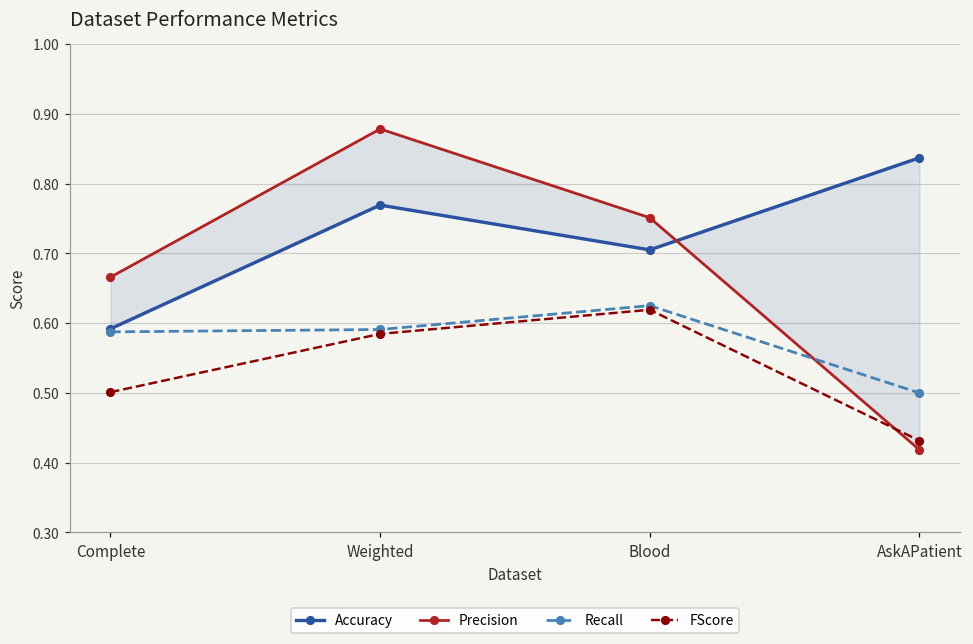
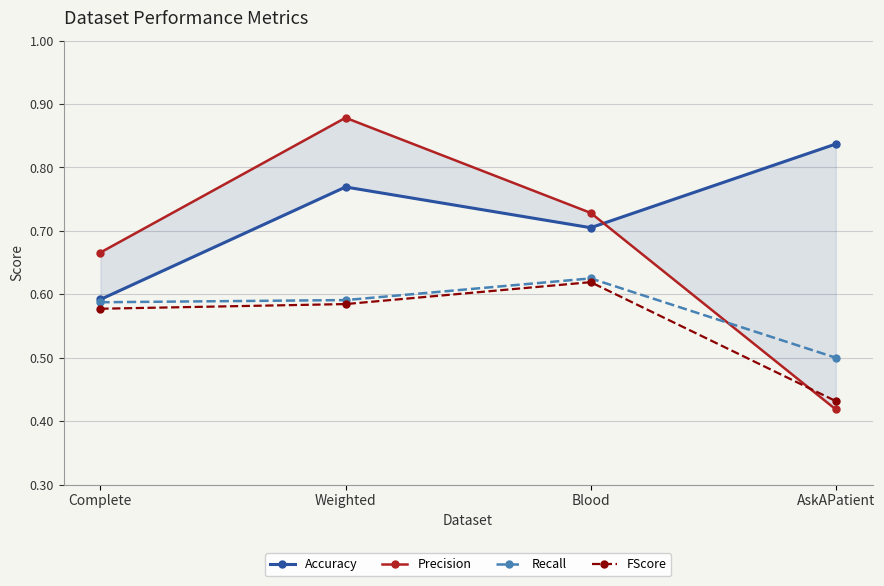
FScore, Complete: 0.50 -> 0.58
Precision, Blood: 0.75 -> 0.73
